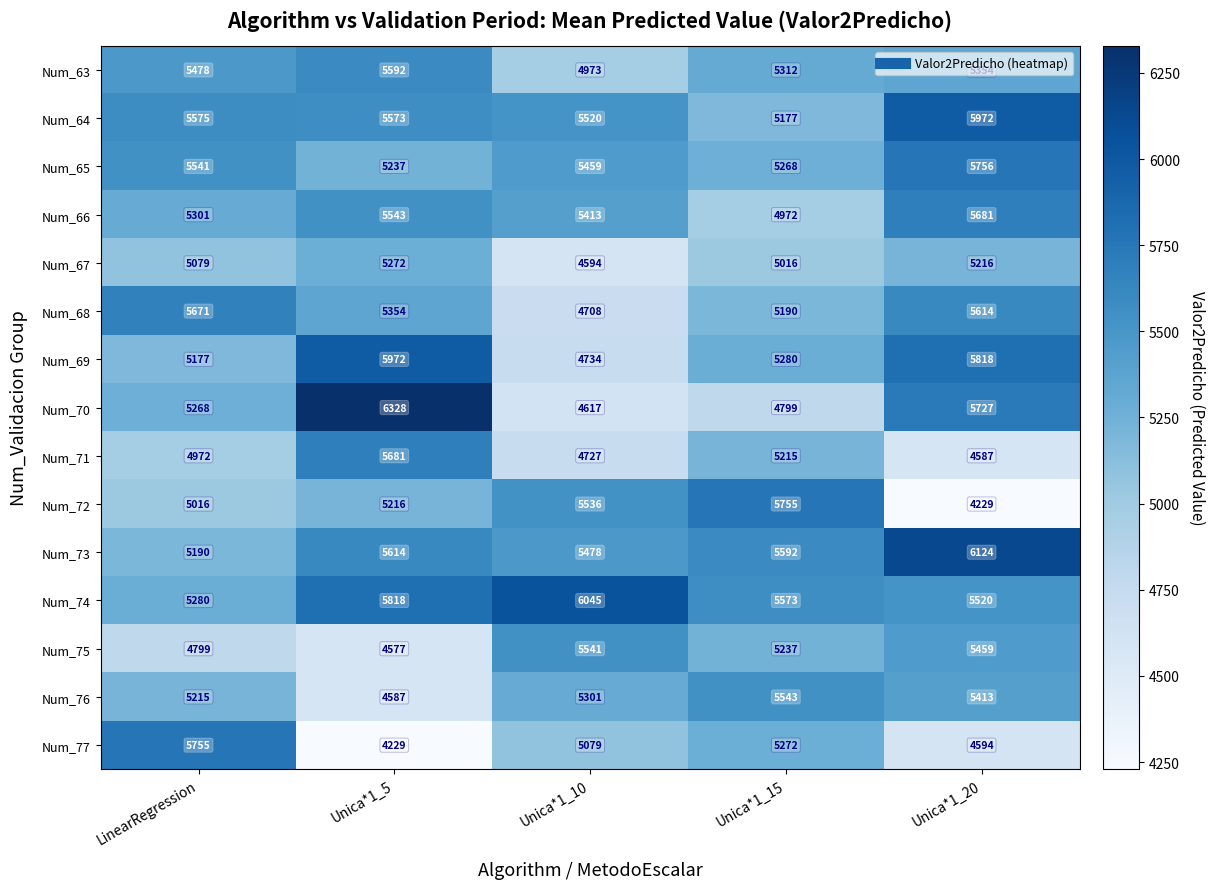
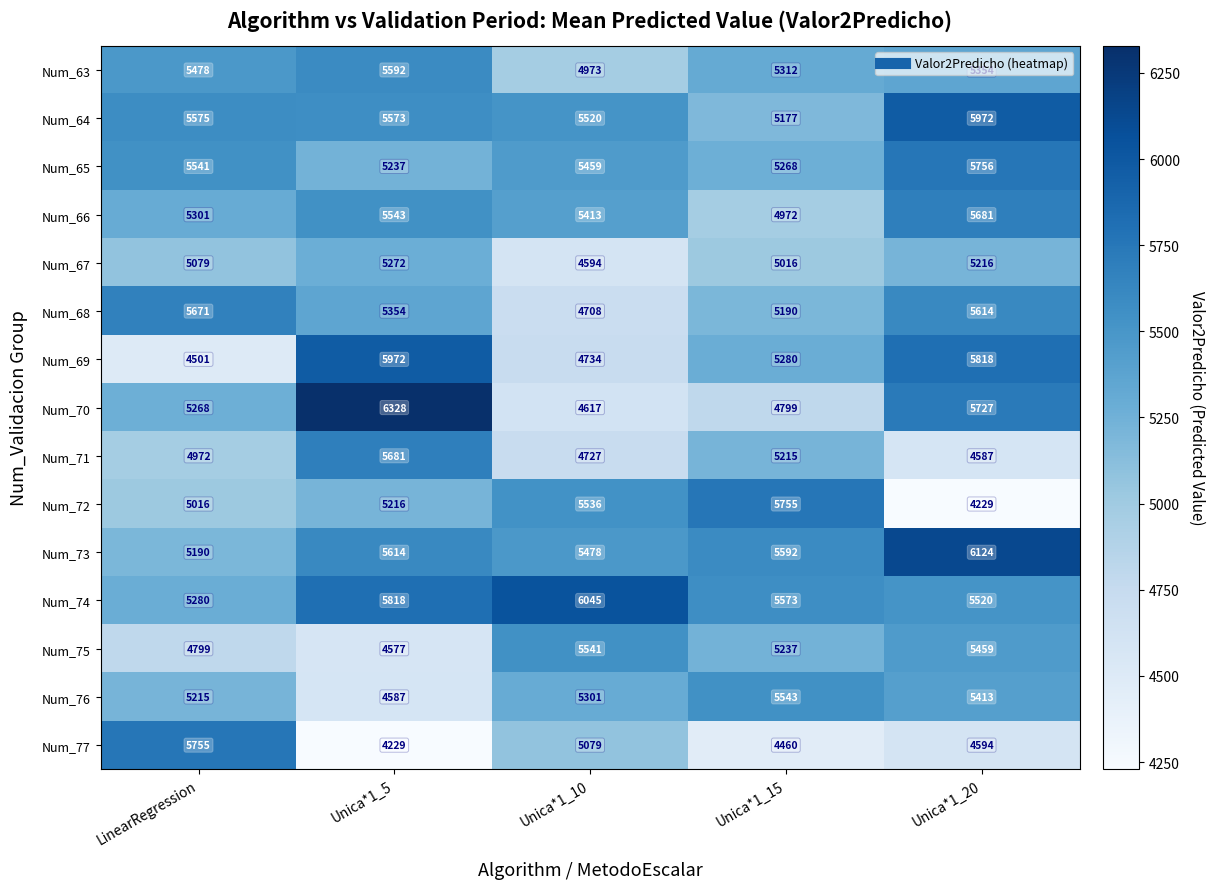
Num_69, LinearRegression: 5177 -> 4501
Num_77, Unica*1_15: 5272 -> 4460
